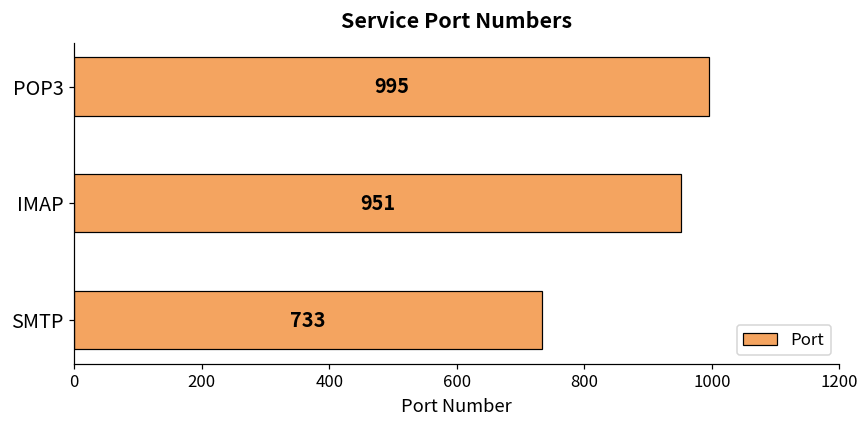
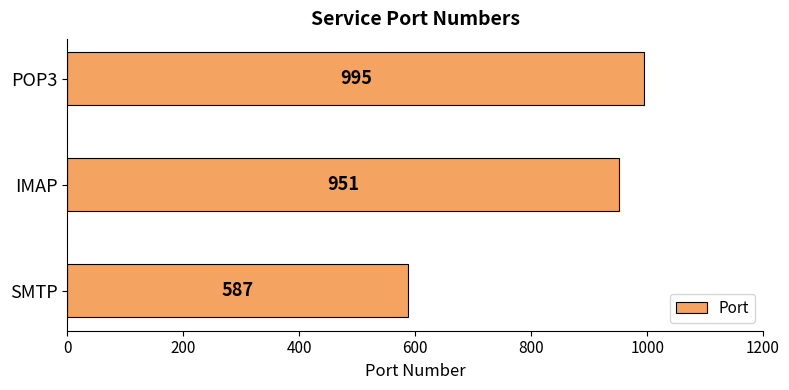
SMTP: 733 -> 587
